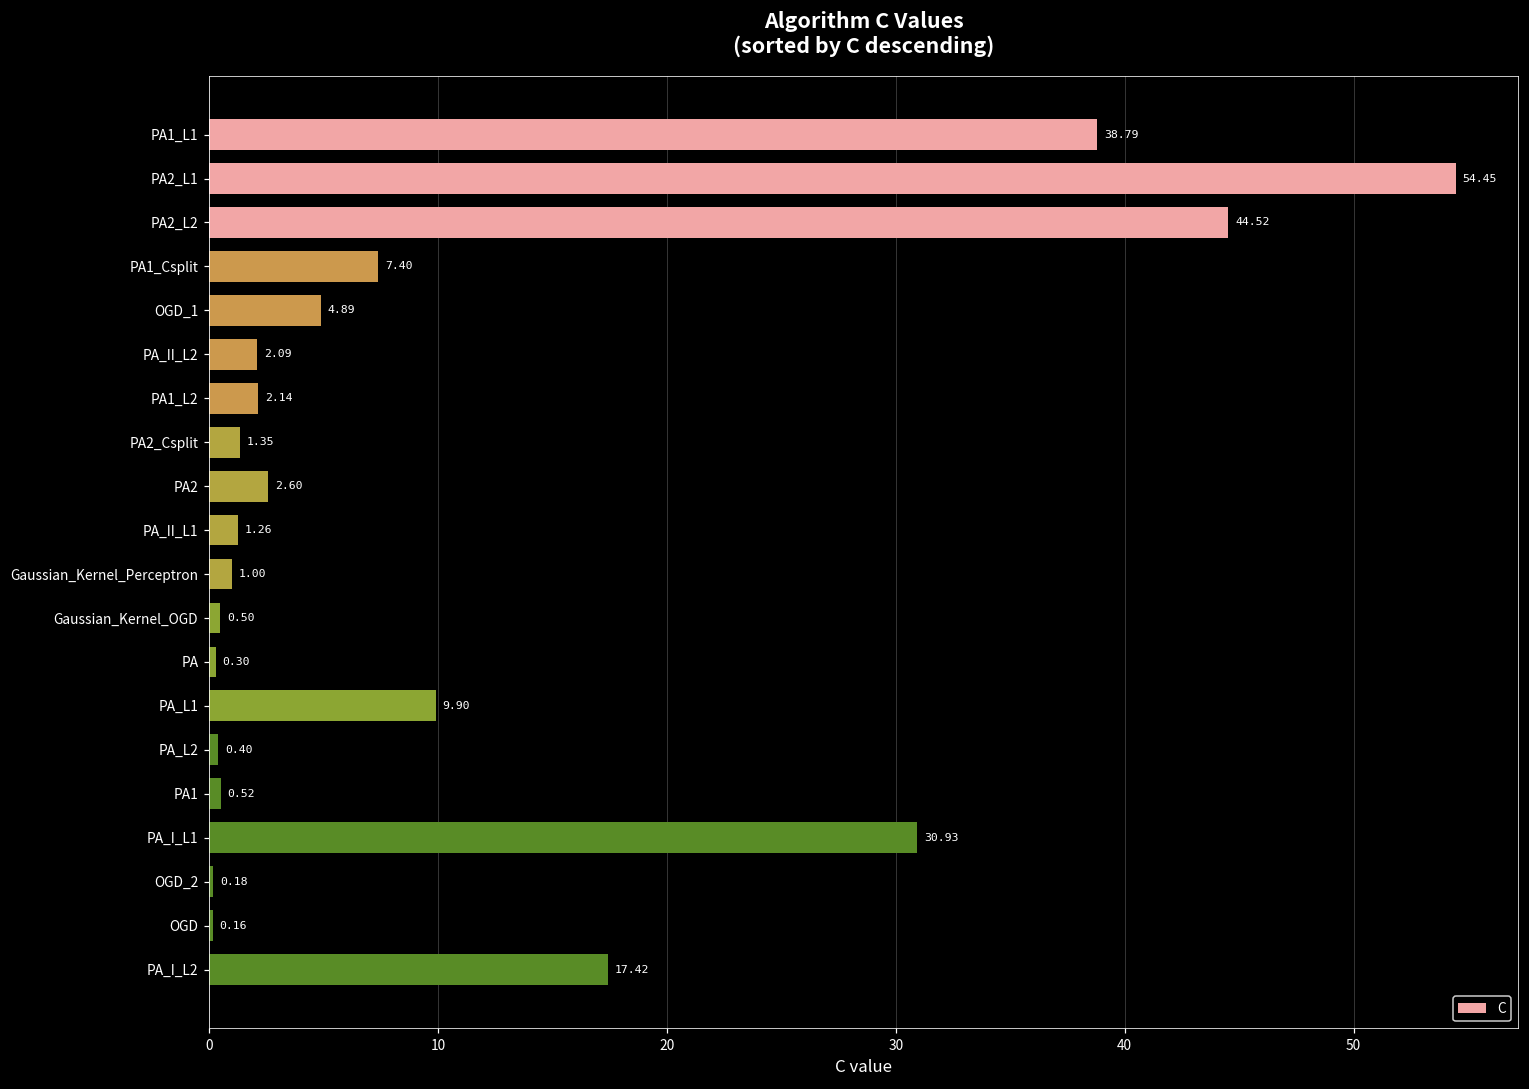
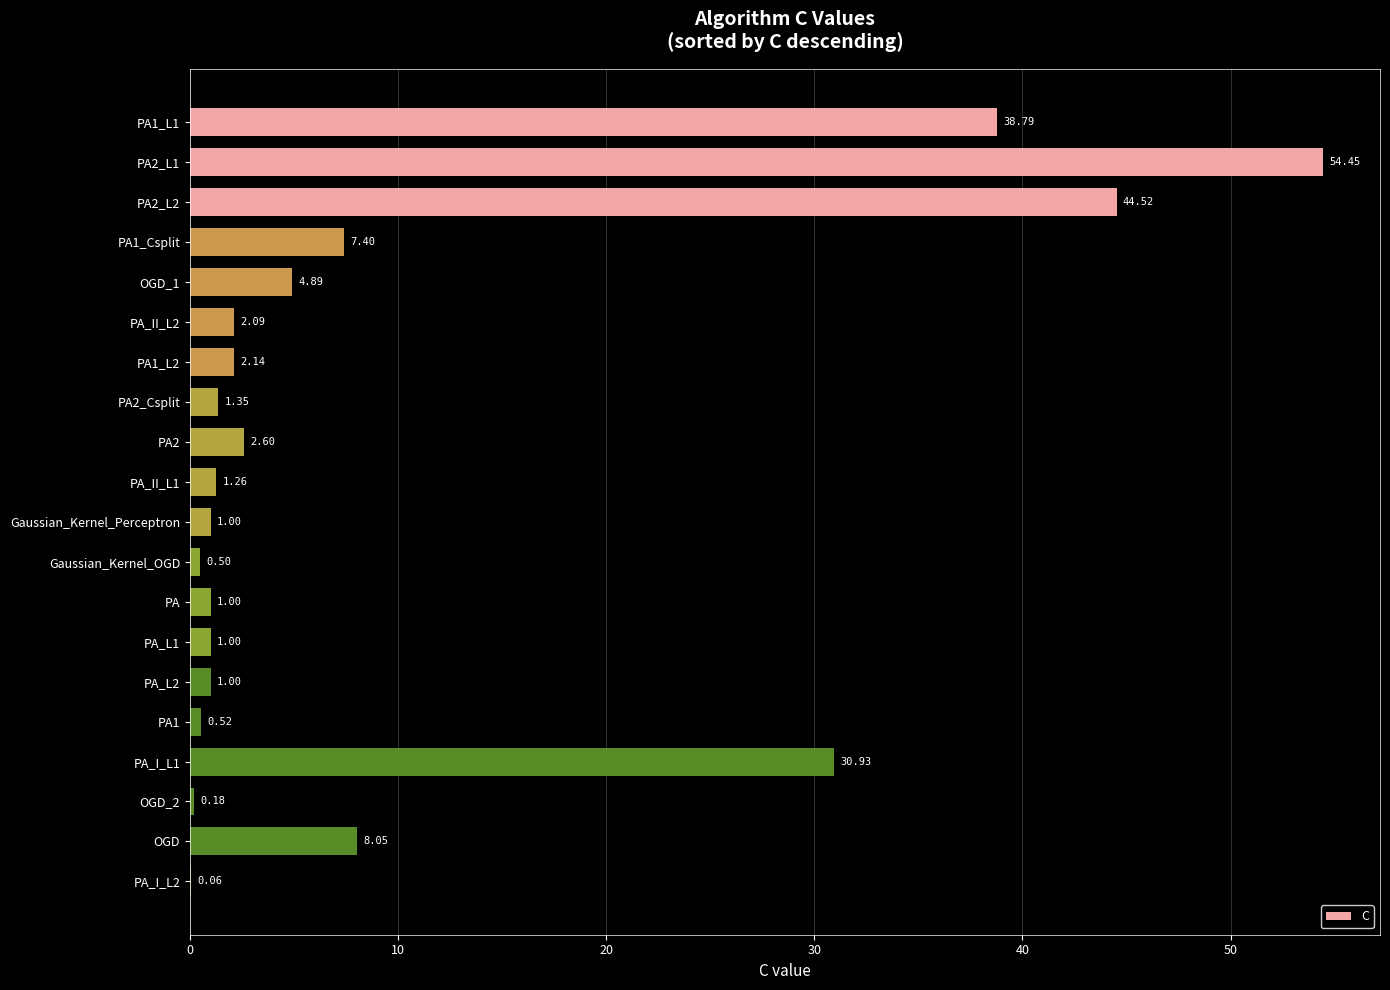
PA: 0.30 -> 1.00
PA_L1: 9.90 -> 1.00
PA_L2: 0.40 -> 1.00
OGD: 0.16 -> 8.05
PA_I_L2: 17.42 -> 0.06
